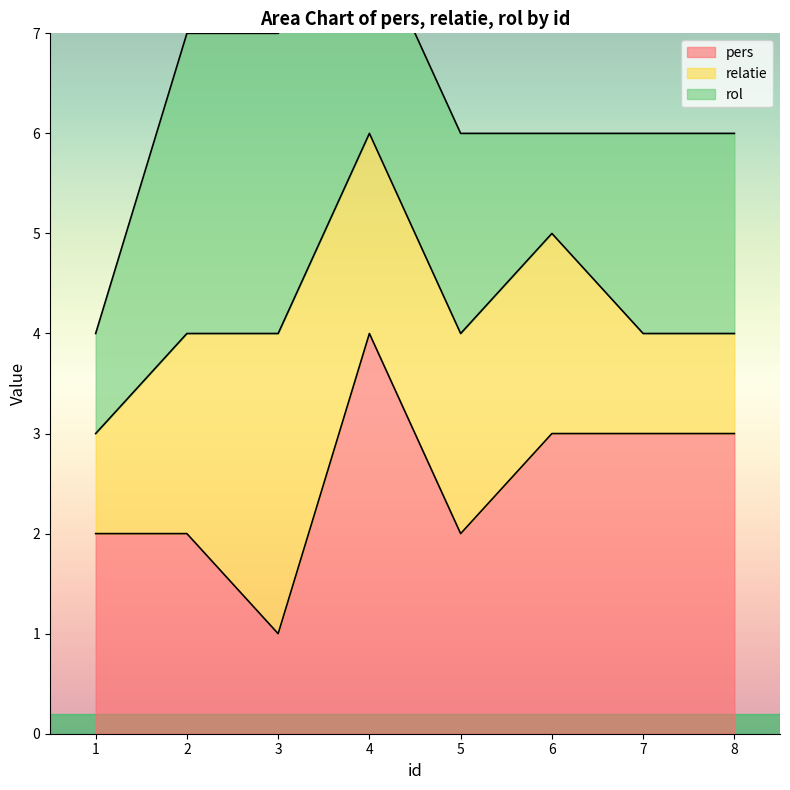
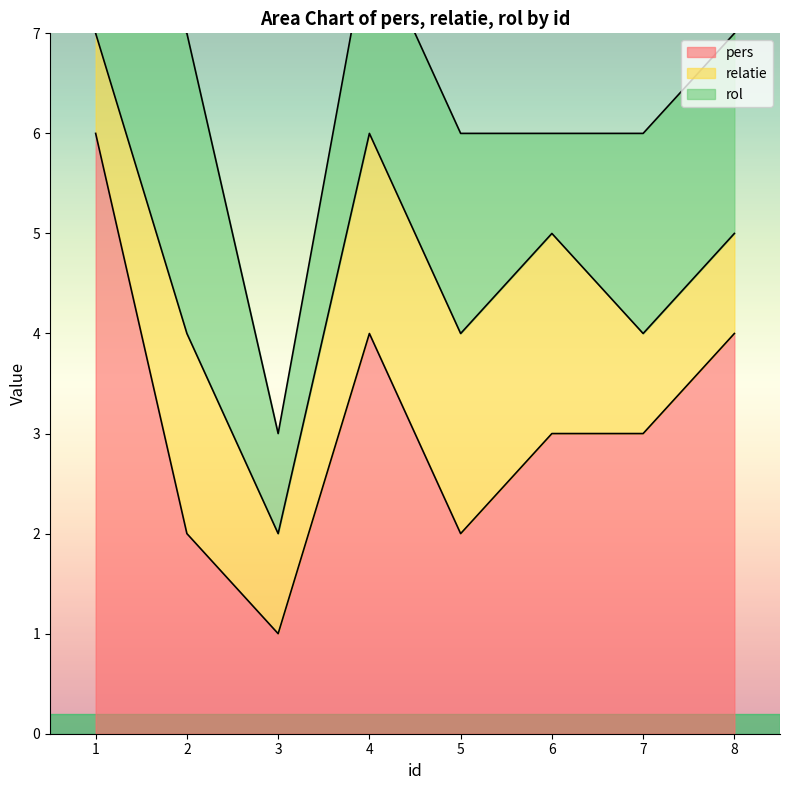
pers, 1: 2 -> 6
relatie, 3: 3 -> 1
rol, 3: 3 -> 1
pers, 8: 3 -> 4
